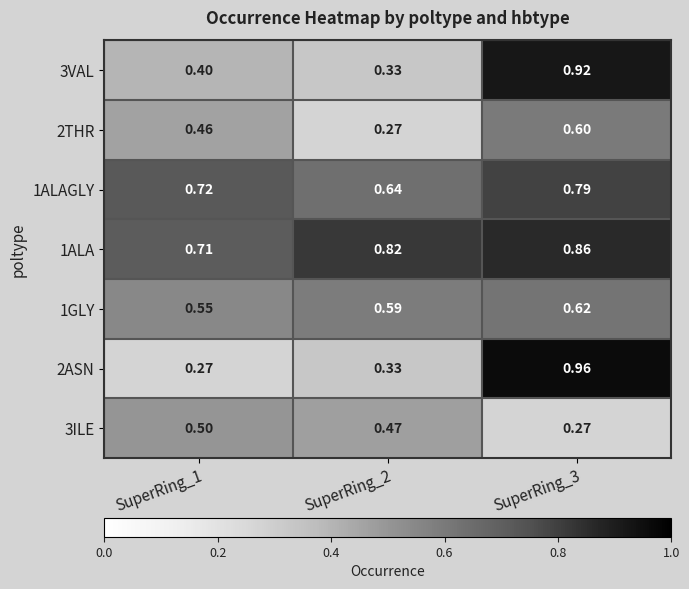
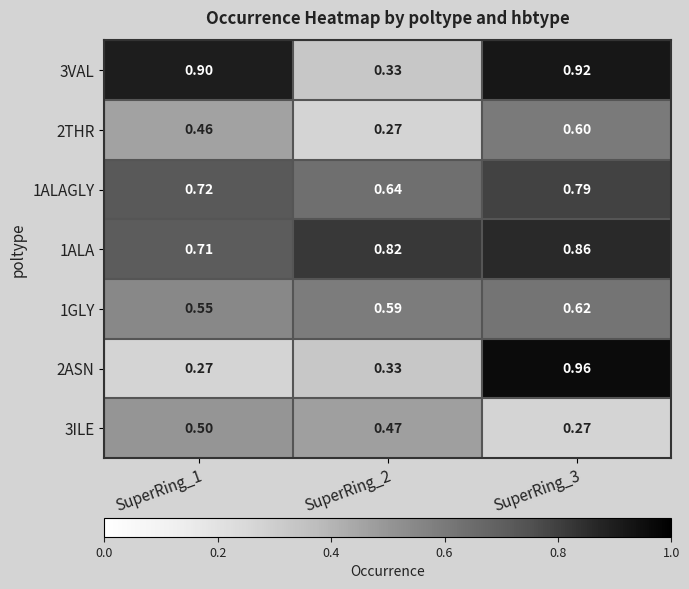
3VAL, SuperRing_1: 0.40 -> 0.90
